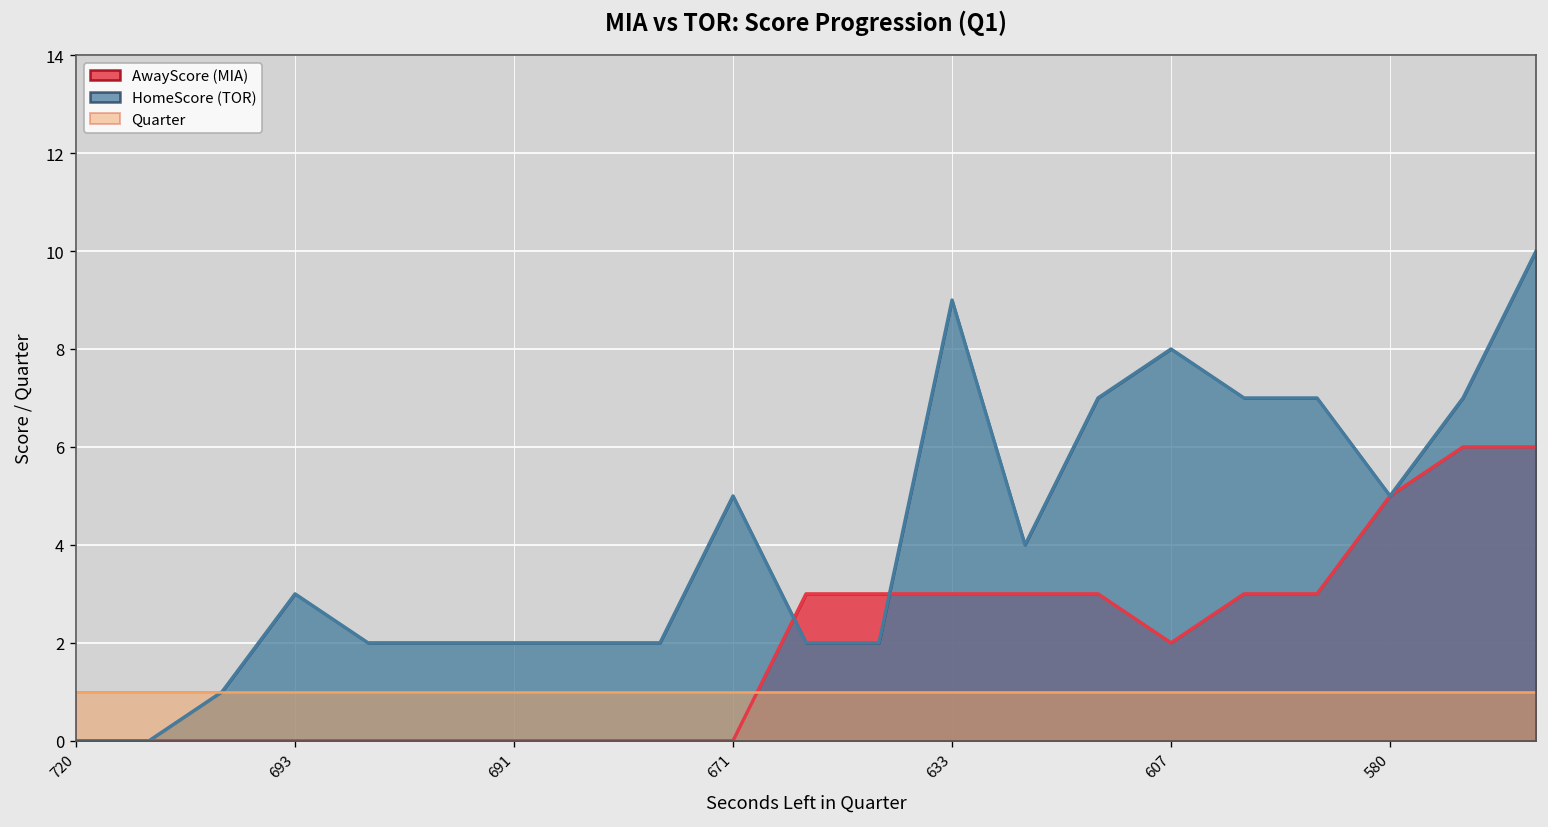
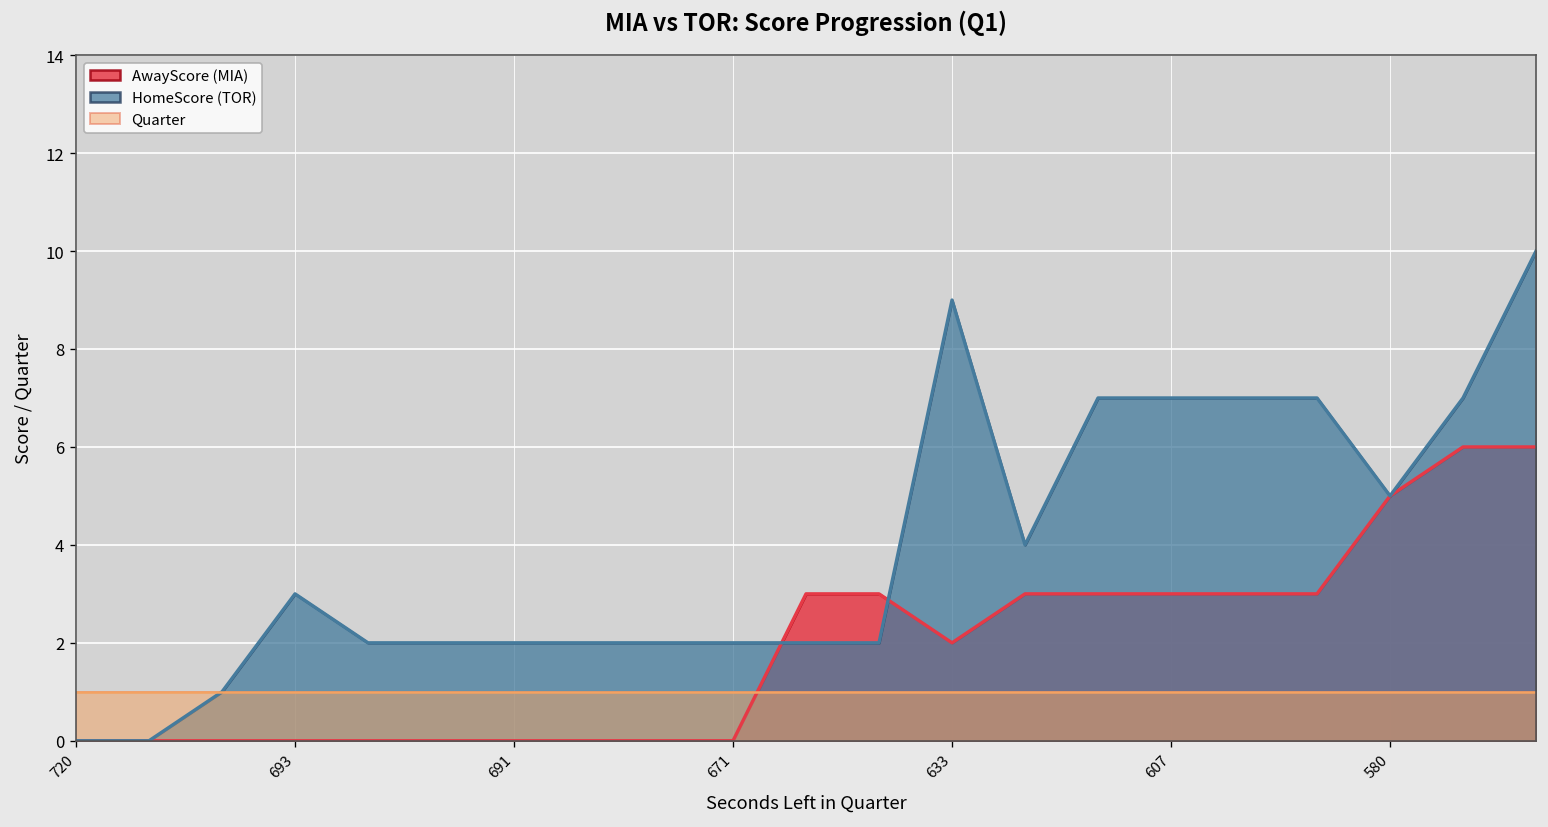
HomeScore (TOR), 671: 5 -> 2
AwayScore (MIA), 633: 3 -> 2
AwayScore (MIA), 607: 2 -> 3
HomeScore (TOR), 607: 8 -> 7
